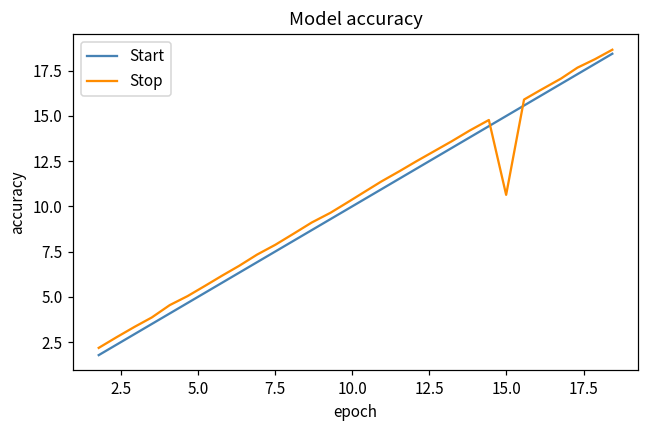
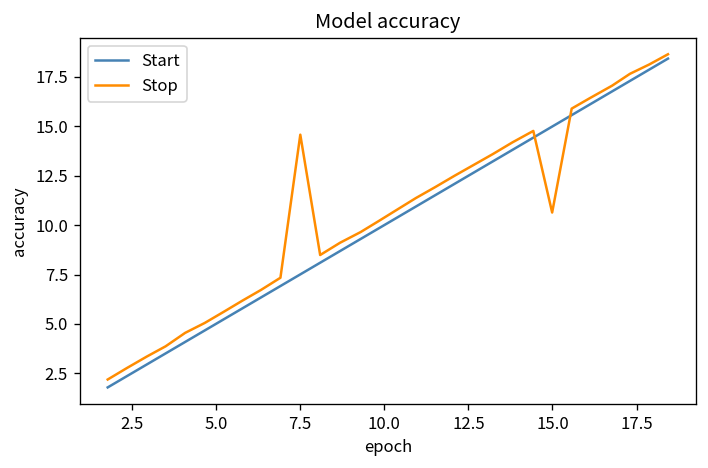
Stop, 7.5: 7.9 -> 14.6
